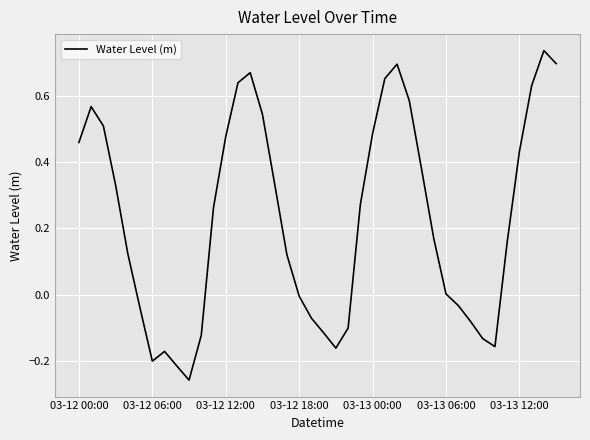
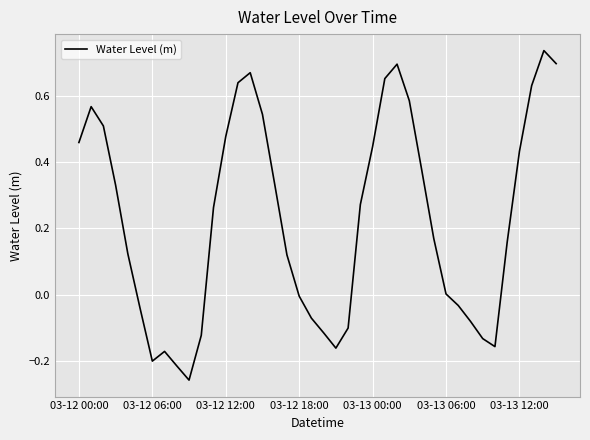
03-13 00:00: 0.49 -> 0.45
